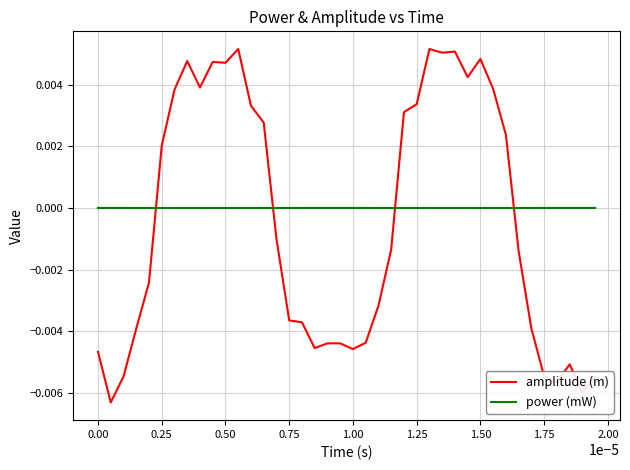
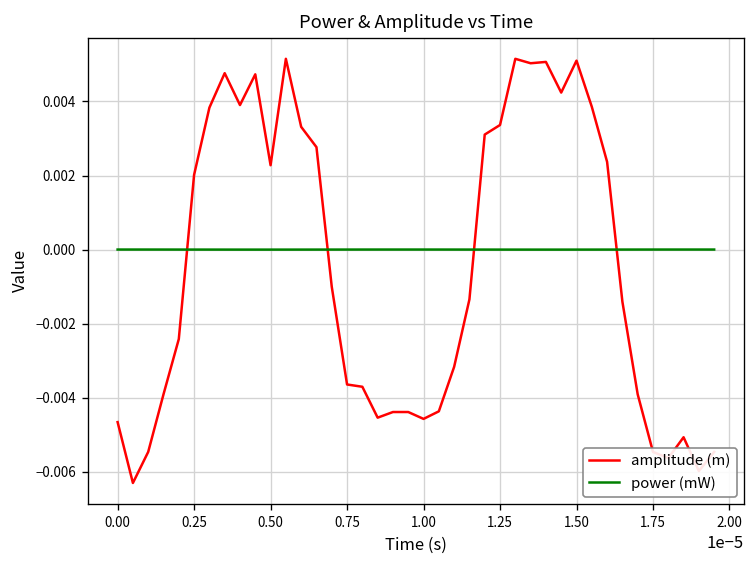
amplitude (m), 0.50: 0.0047 -> 0.0023
amplitude (m), 1.50: 0.0048 -> 0.0051
